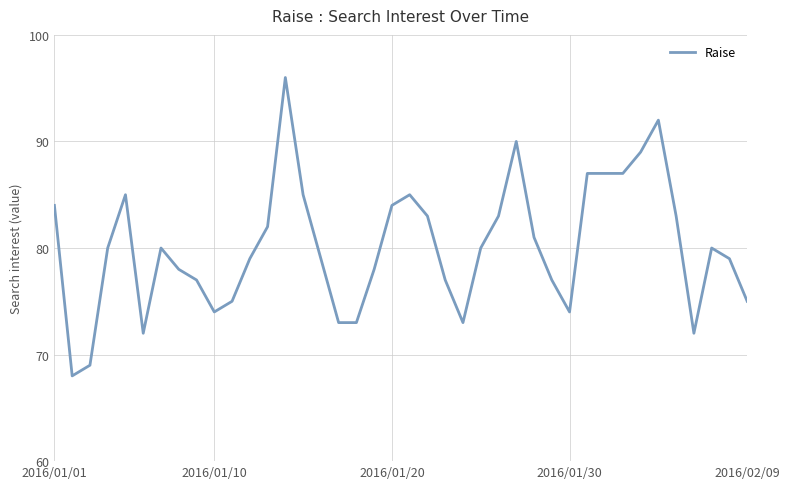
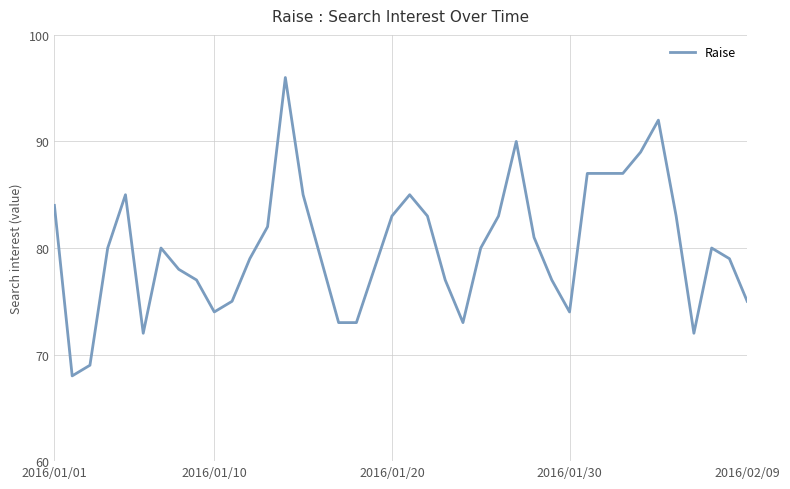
2016/01/20: 84 -> 83
